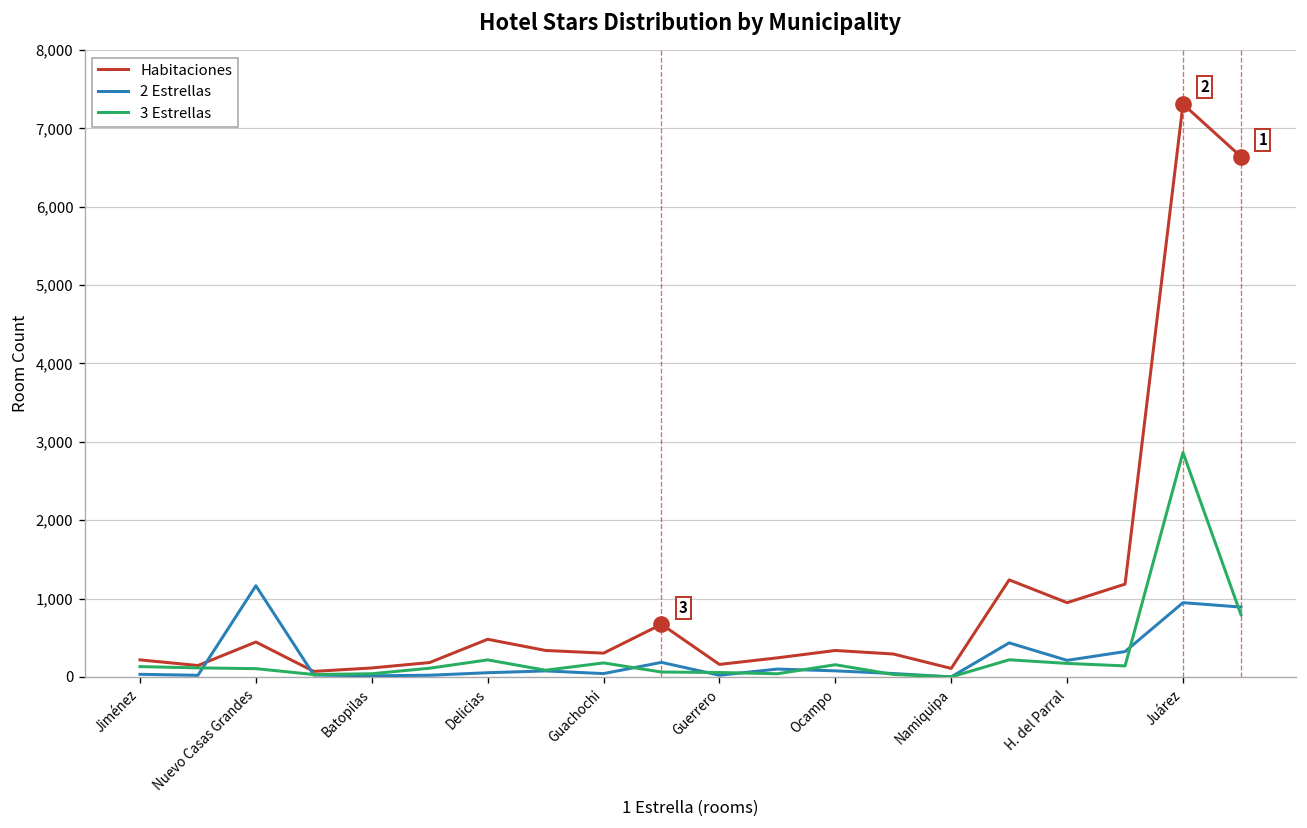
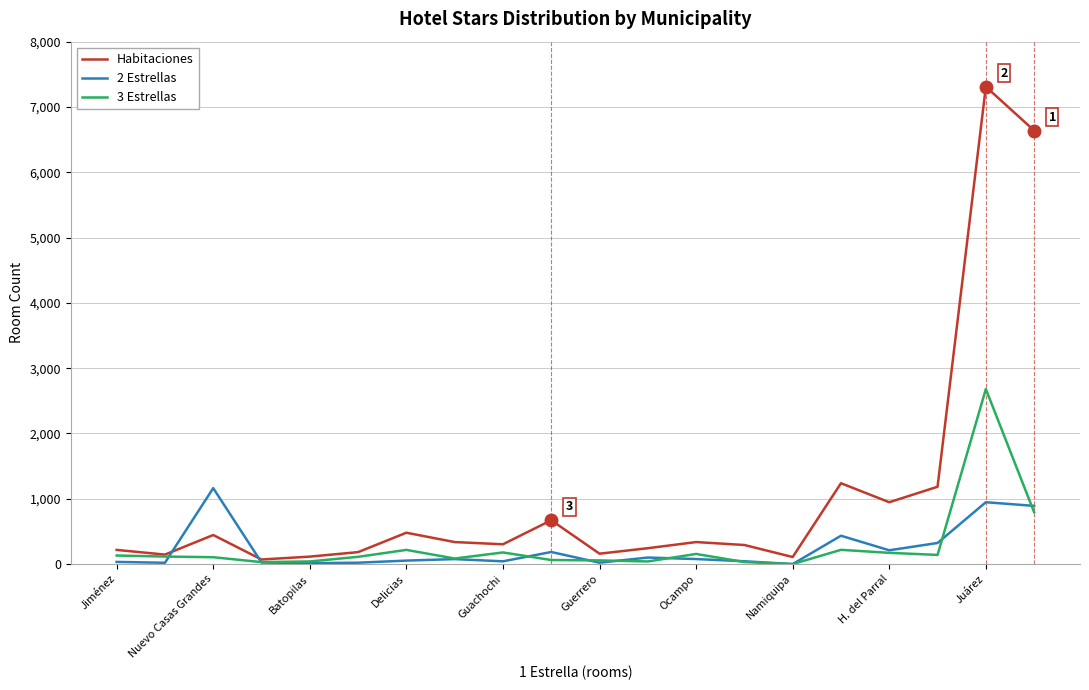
3 Estrellas, Juárez: 2,900 -> 2,700
